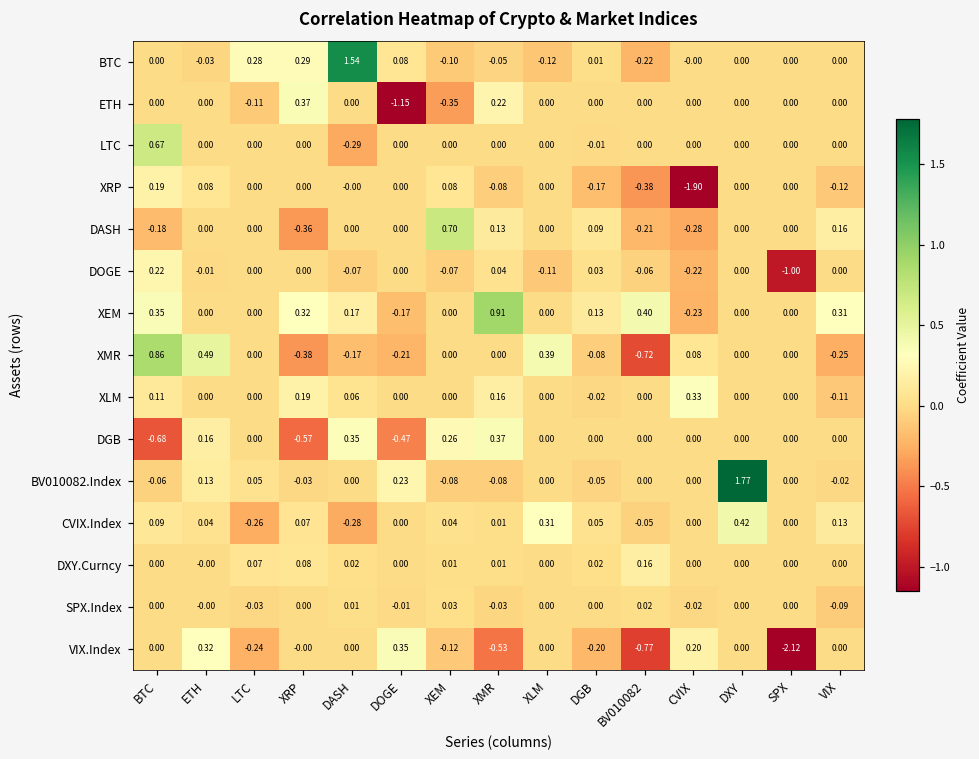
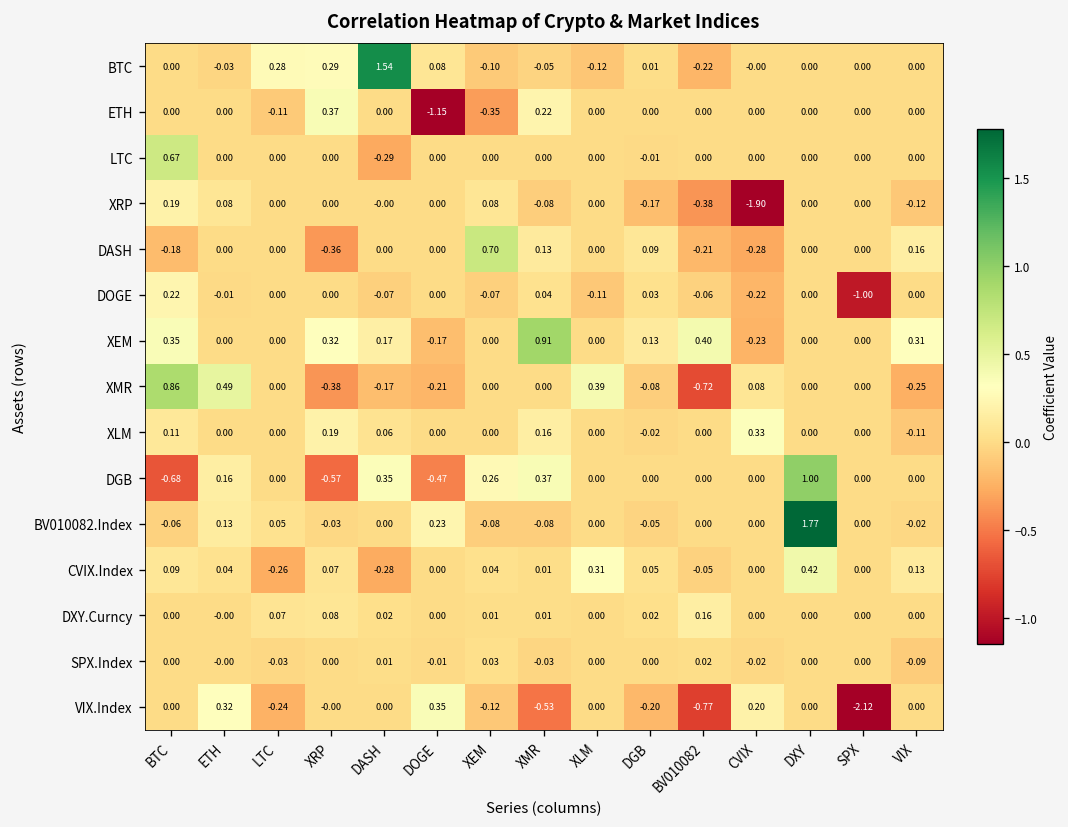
DGB, DXY: 0.00 -> 1.00
